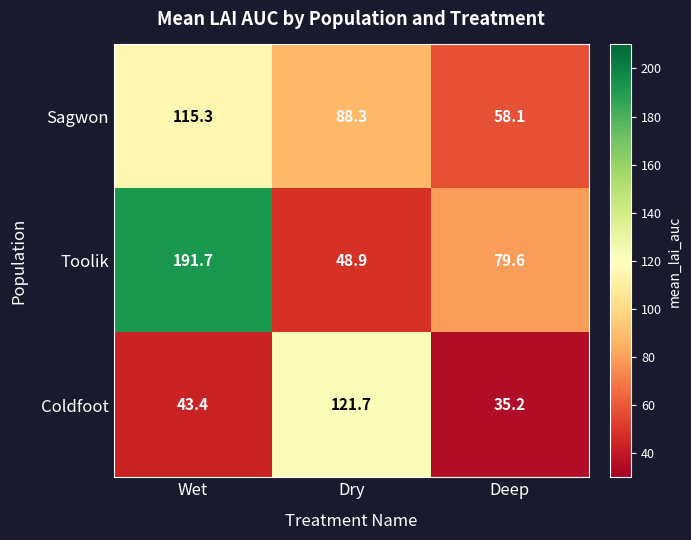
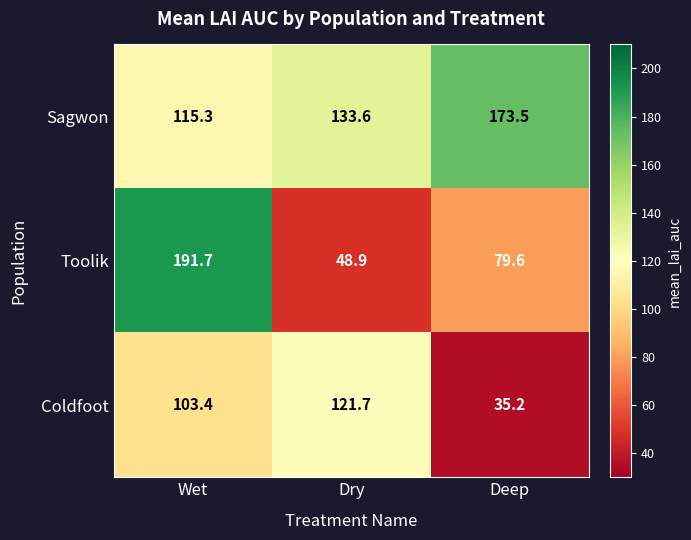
Sagwon, Dry: 88.3 -> 133.6
Sagwon, Deep: 58.1 -> 173.5
Coldfoot, Wet: 43.4 -> 103.4
